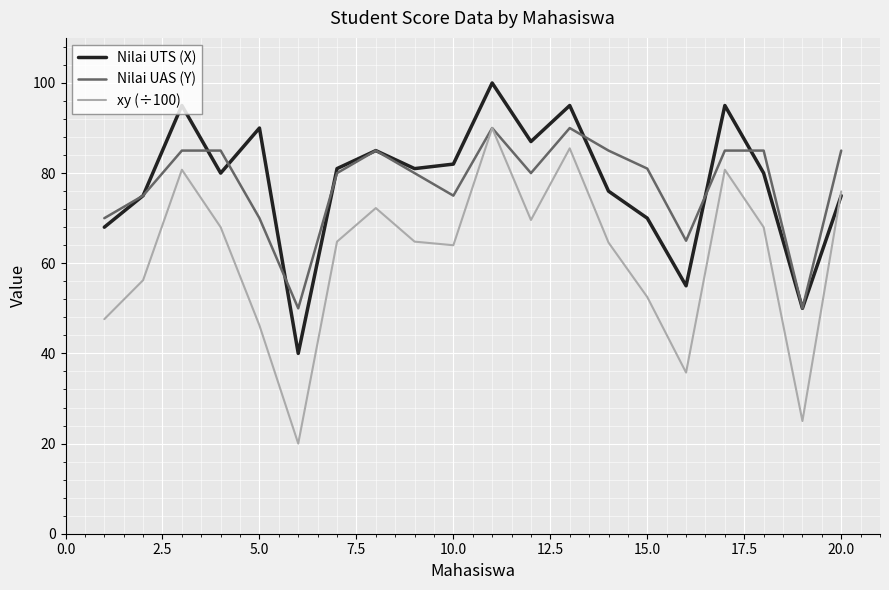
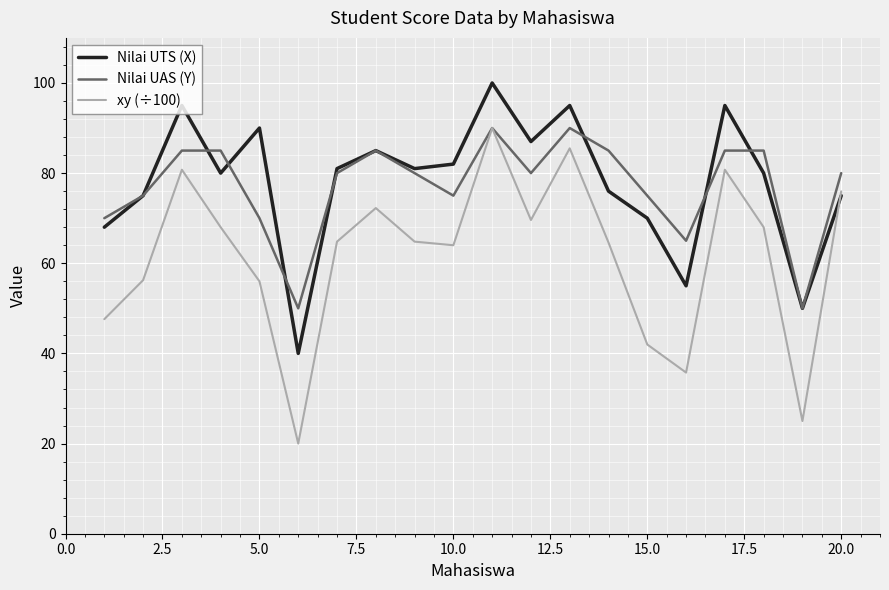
xy (÷100), 5.0: 46 -> 56
Nilai UAS (Y), 15.0: 81 -> 75
xy (÷100), 15.0: 53 -> 42
Nilai UAS (Y), 20.0: 85 -> 80
